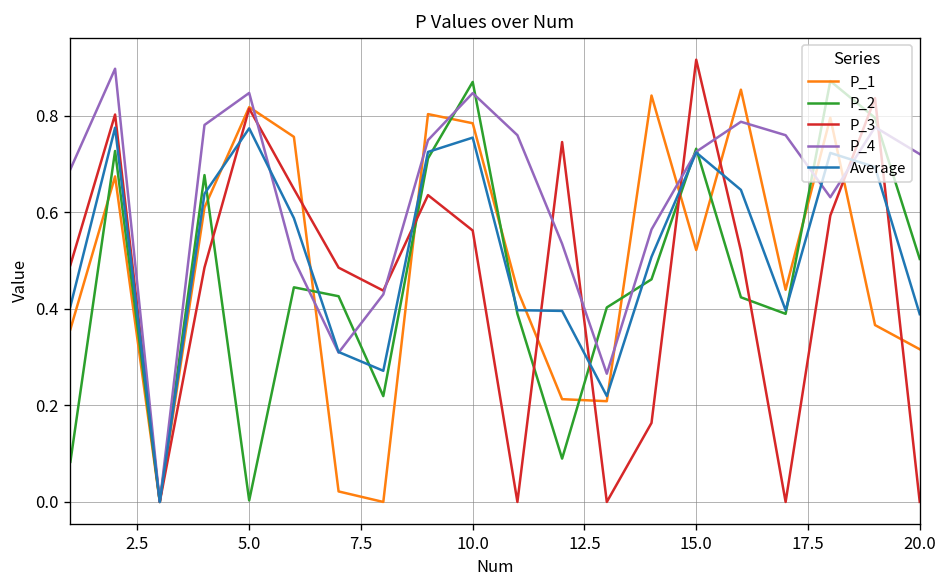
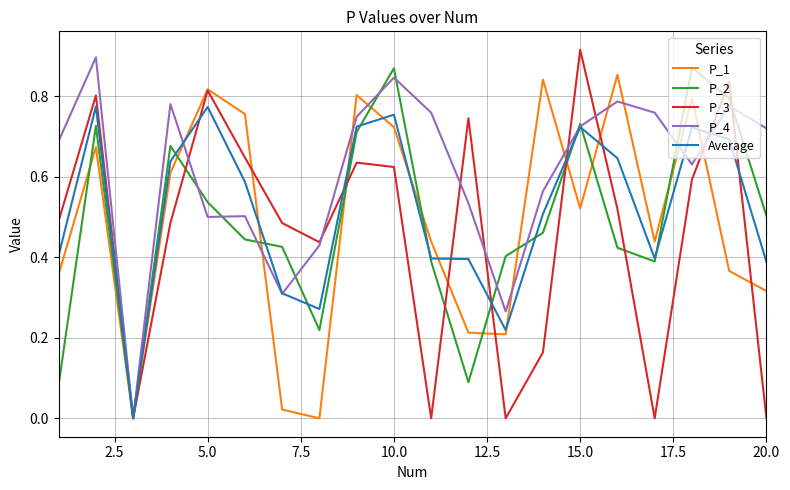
P_2, 5.0: 0.00 -> 0.54
P_4, 5.0: 0.85 -> 0.50
P_1, 10.0: 0.78 -> 0.72
P_3, 10.0: 0.56 -> 0.62
